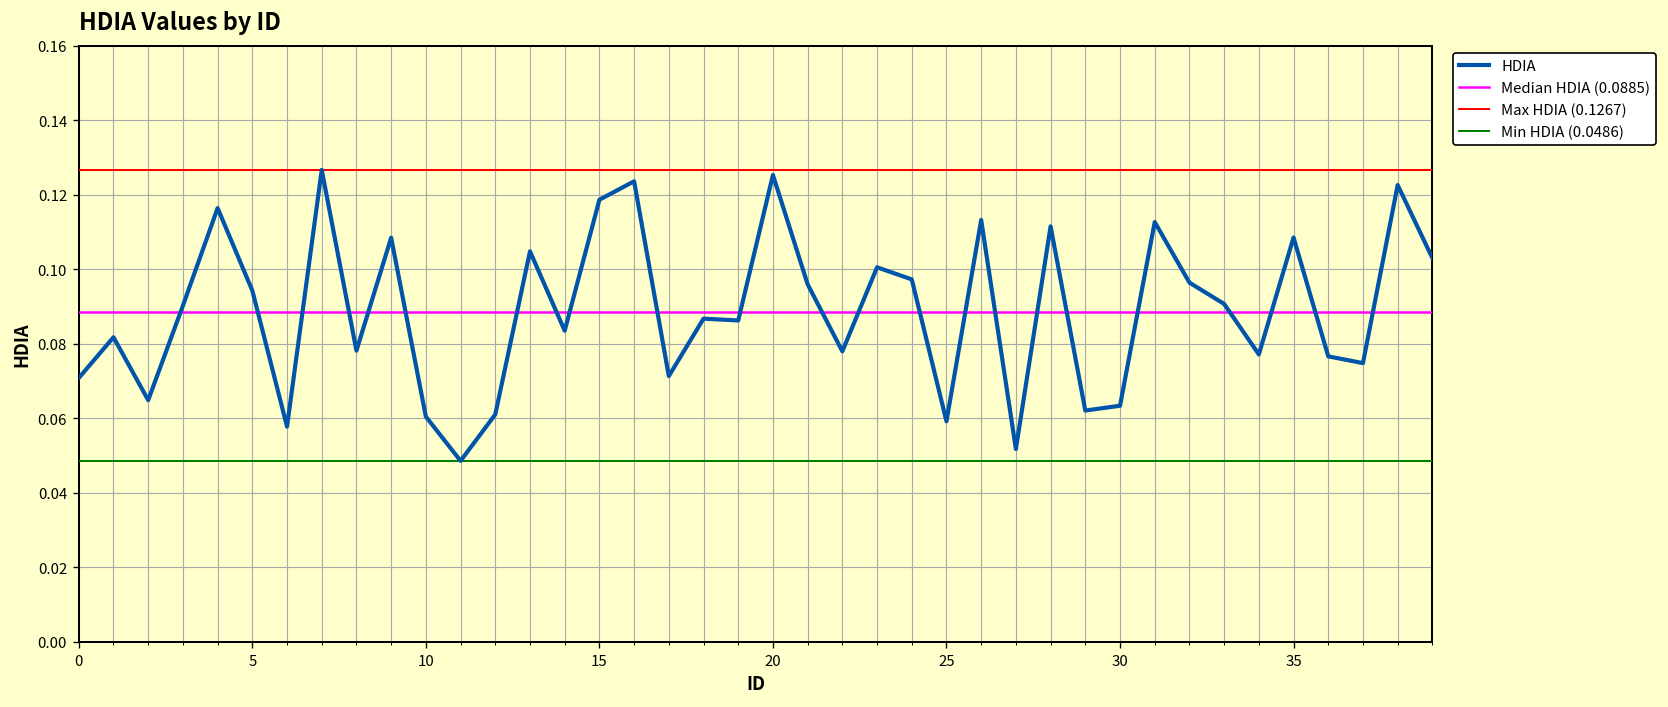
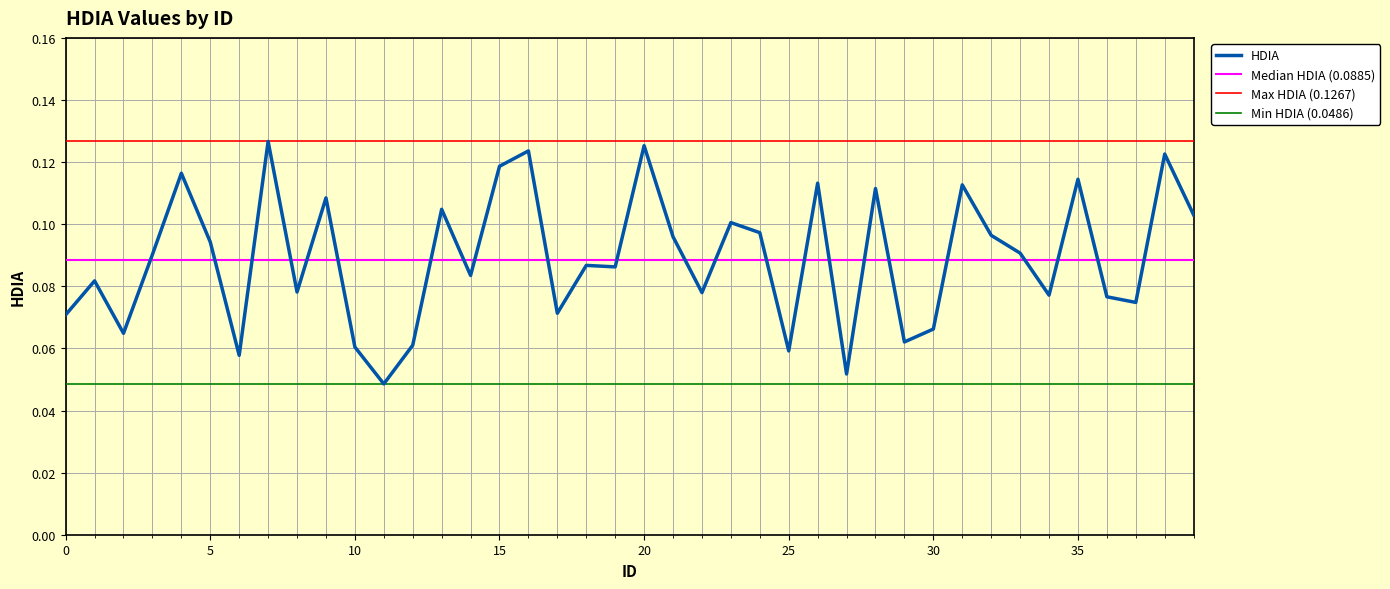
30: 0.063 -> 0.066
35: 0.109 -> 0.114
